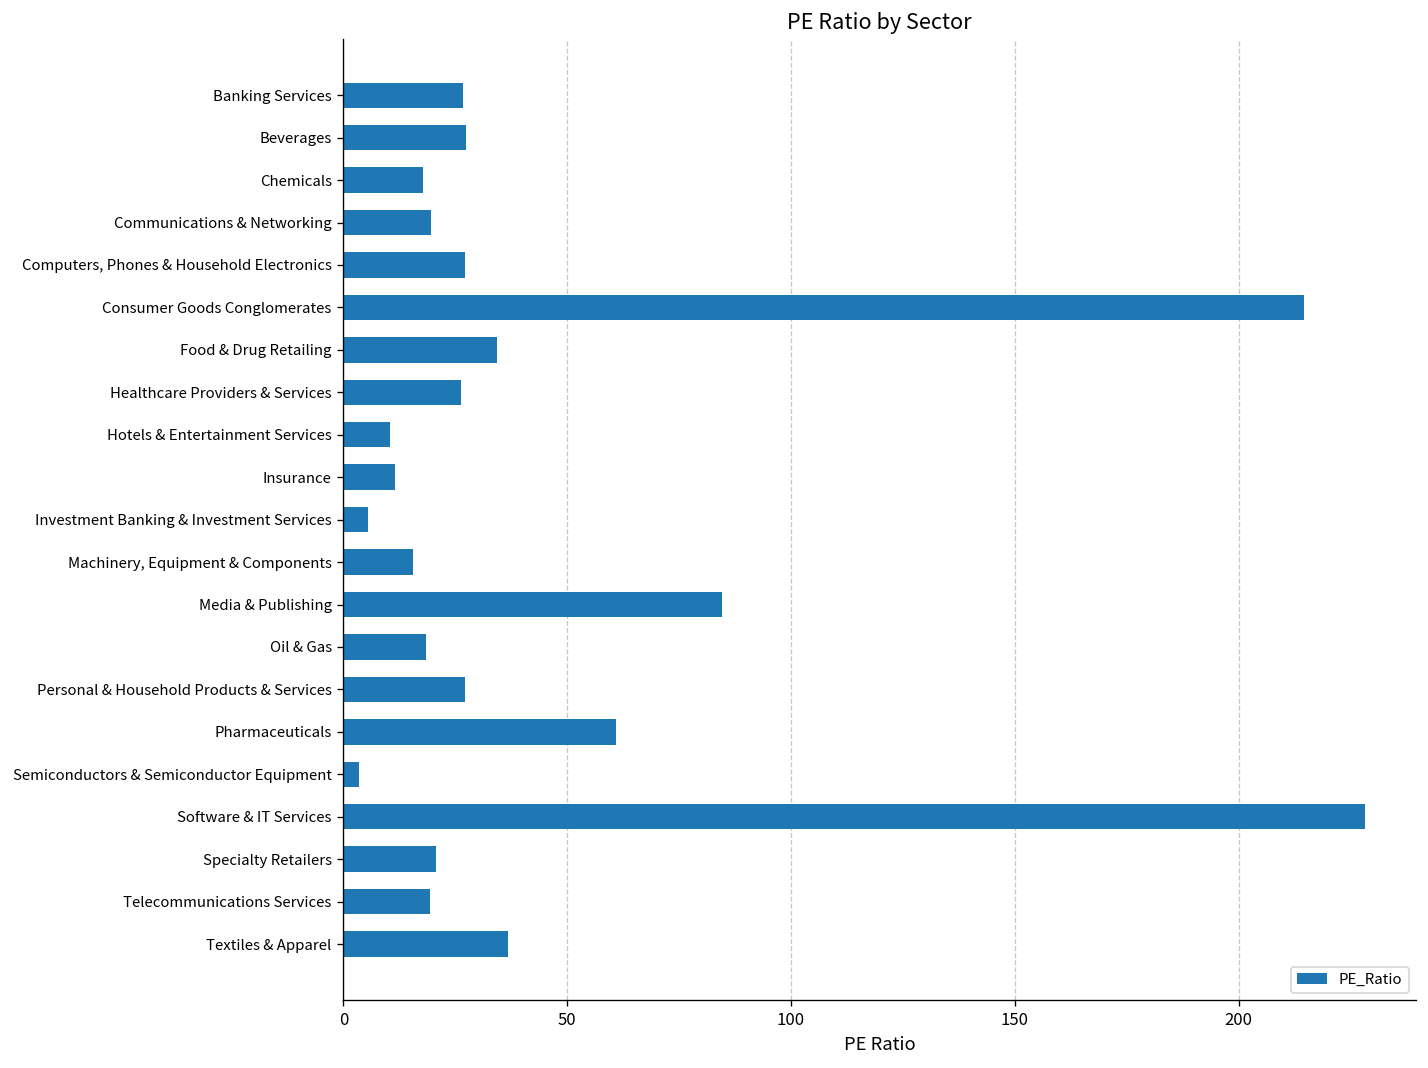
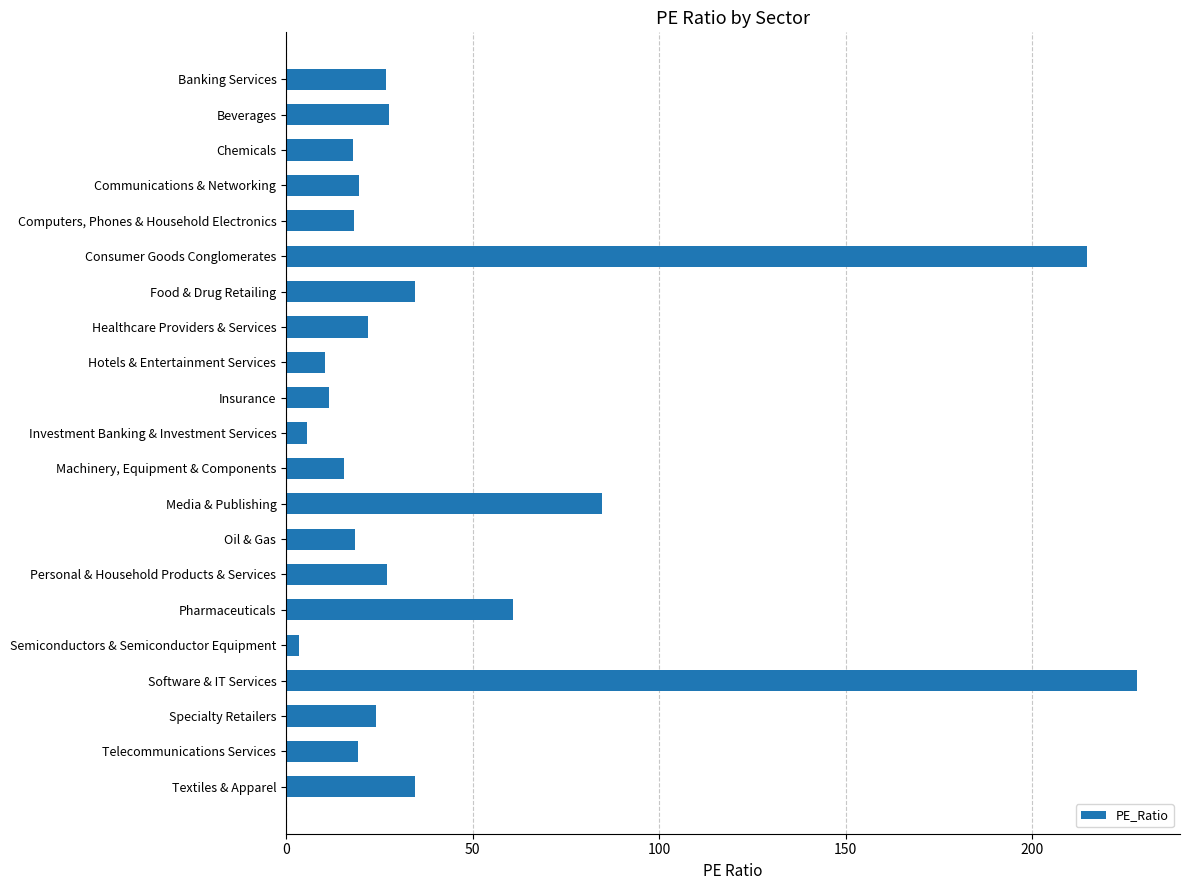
Computers, Phones & Household Electronics: 27 -> 18
Healthcare Providers & Services: 26 -> 22
Specialty Retailers: 21 -> 24
Textiles & Apparel: 37 -> 35
